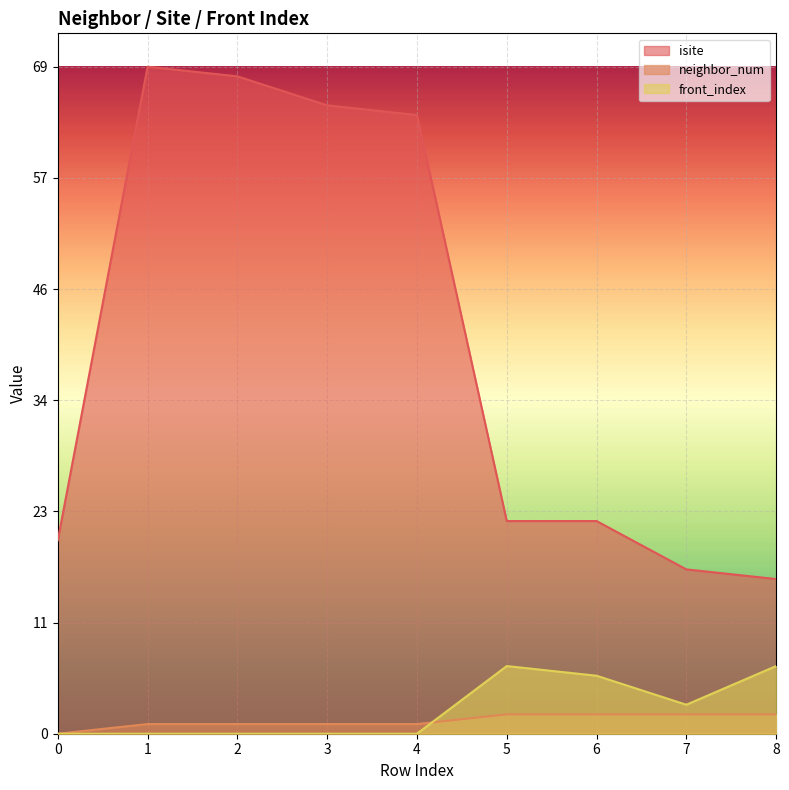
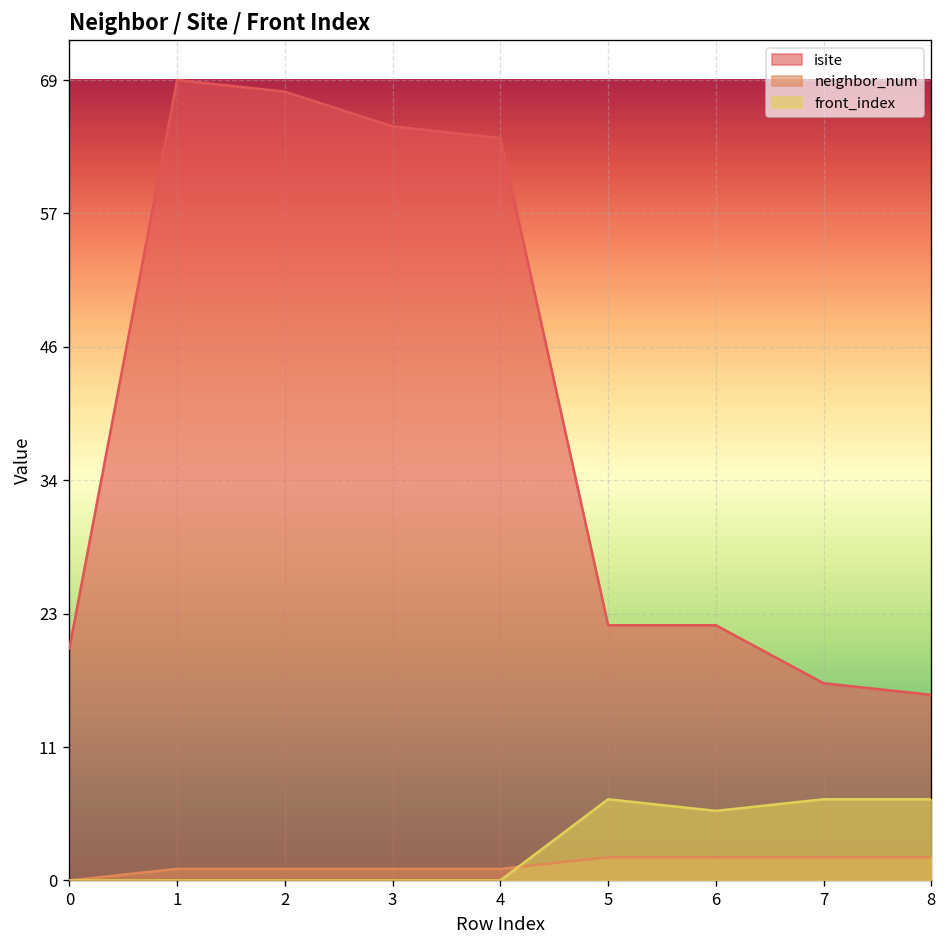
front_index, 7: 3 -> 7
